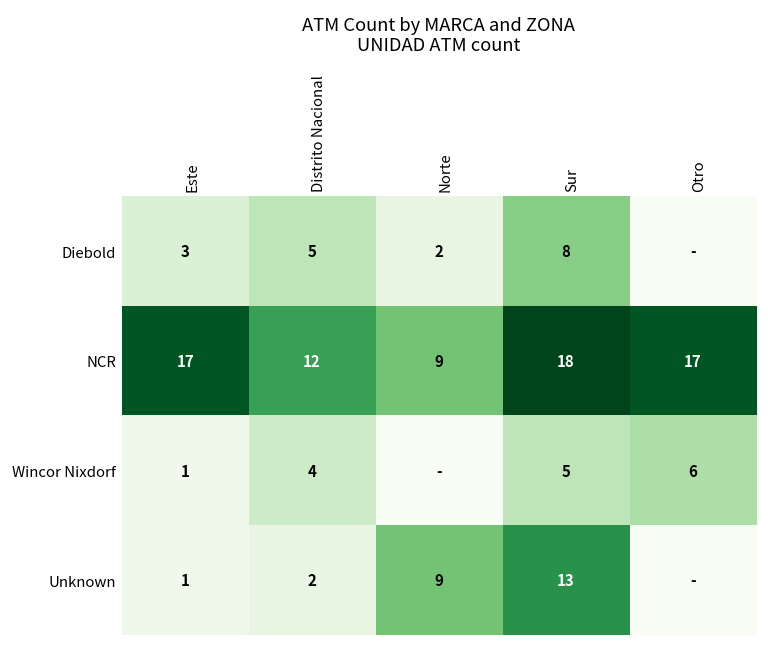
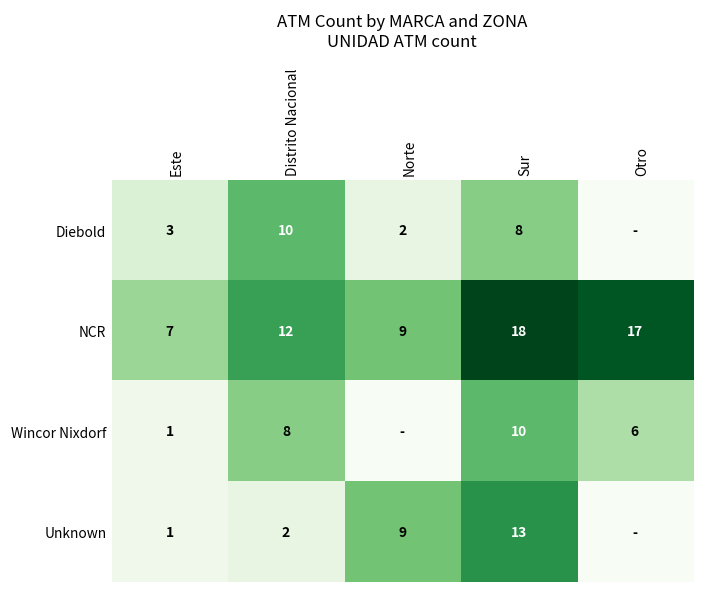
Diebold, Distrito Nacional: 5 -> 10
NCR, Este: 17 -> 7
Wincor Nixdorf, Distrito Nacional: 4 -> 8
Wincor Nixdorf, Sur: 5 -> 10
